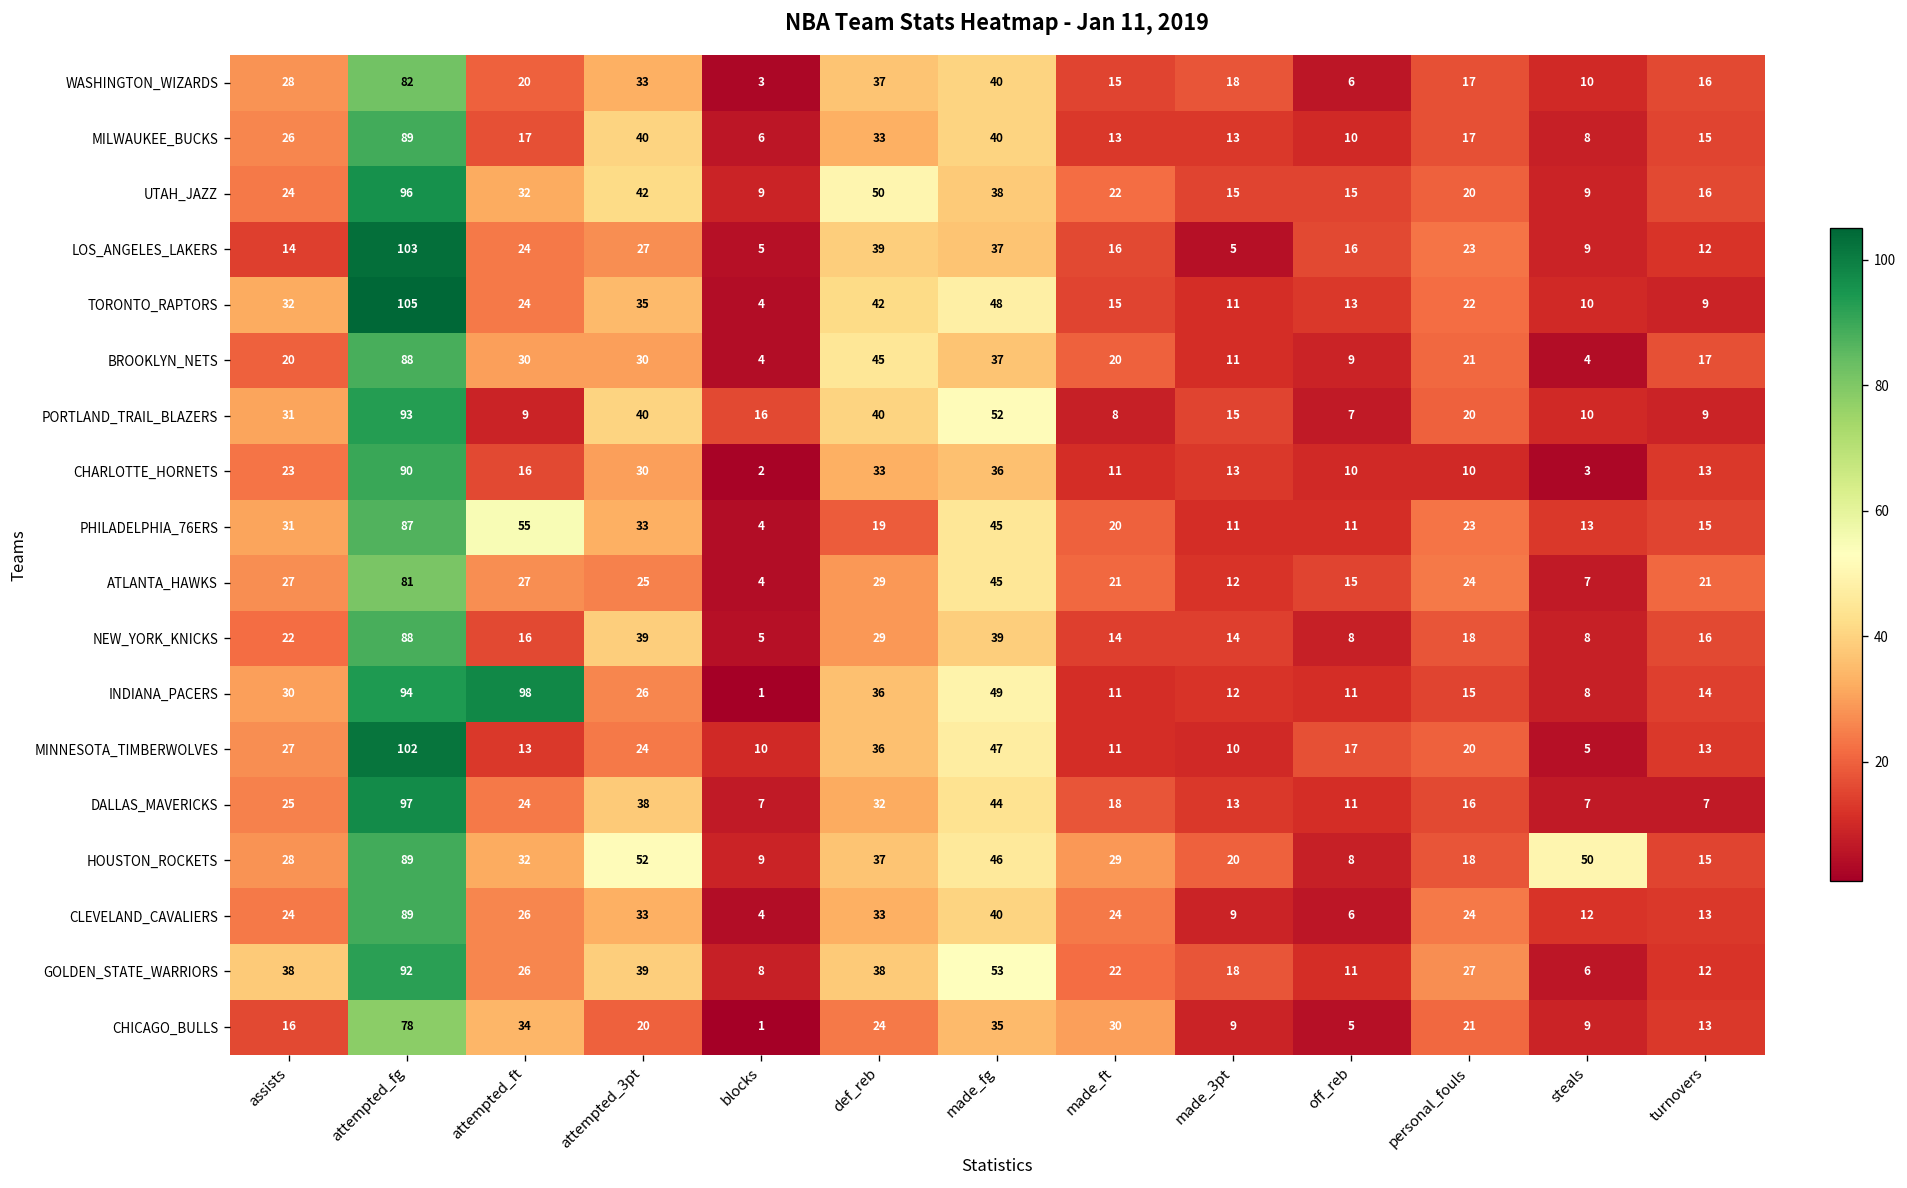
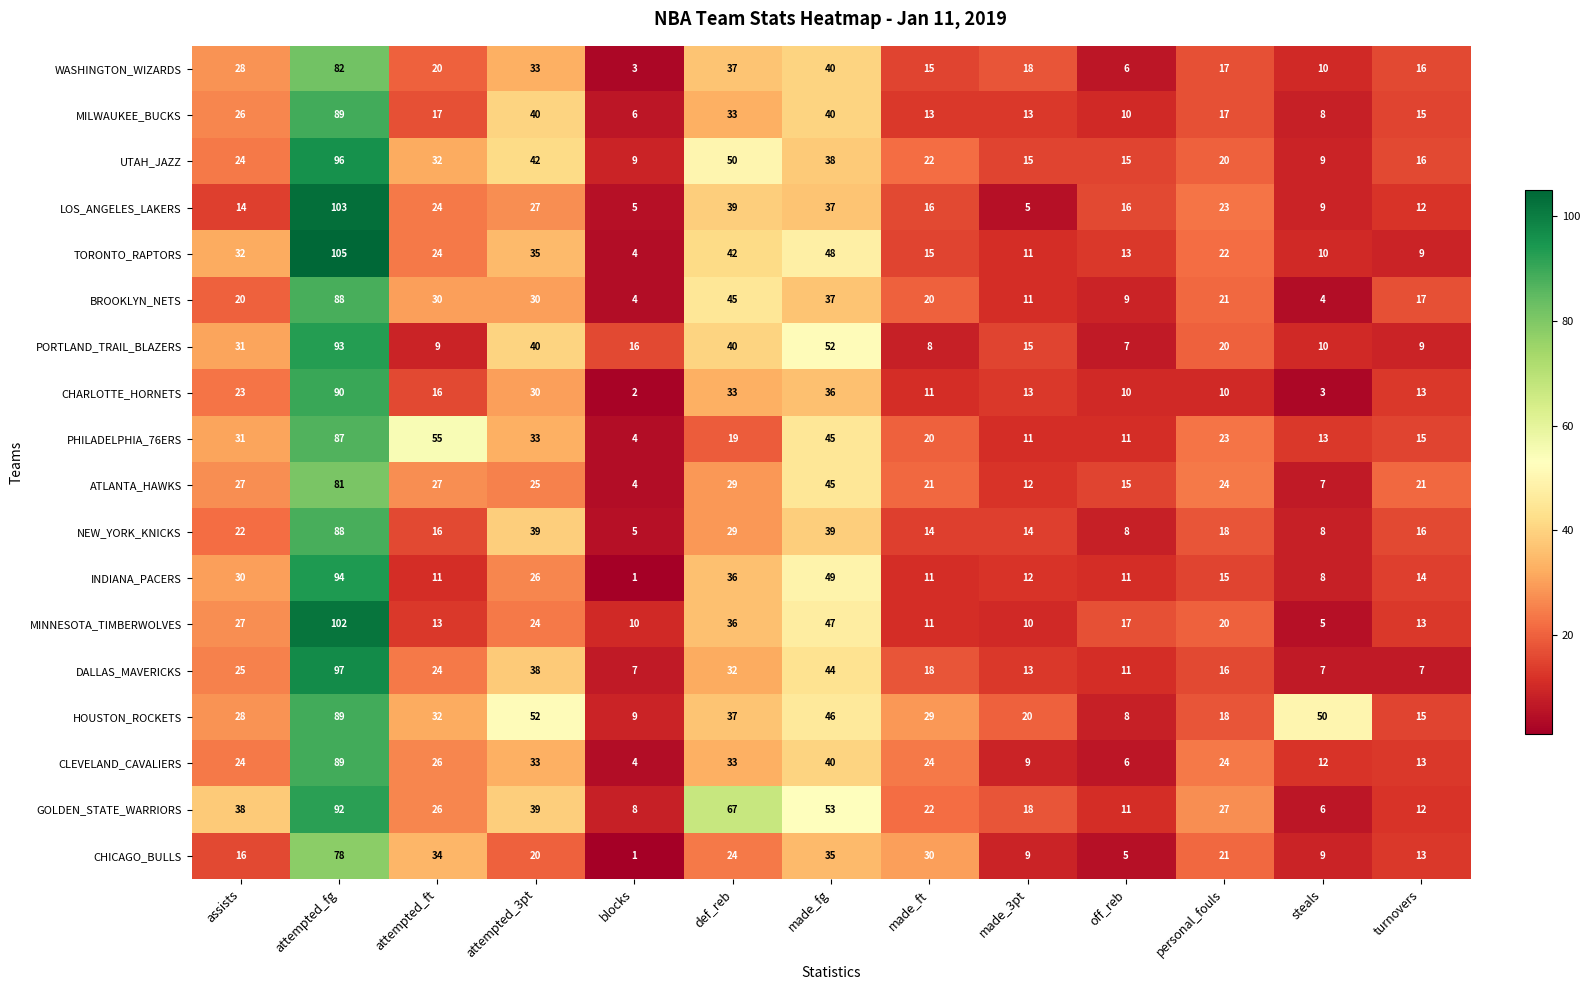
INDIANA_PACERS, attempted_ft: 98 -> 11
GOLDEN_STATE_WARRIORS, def_reb: 38 -> 67
